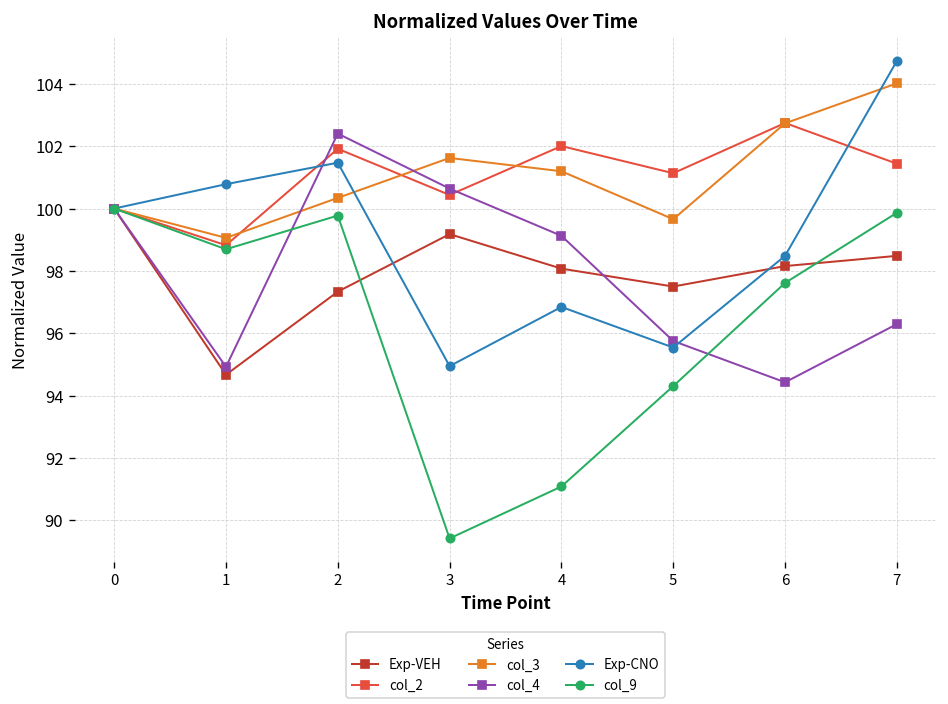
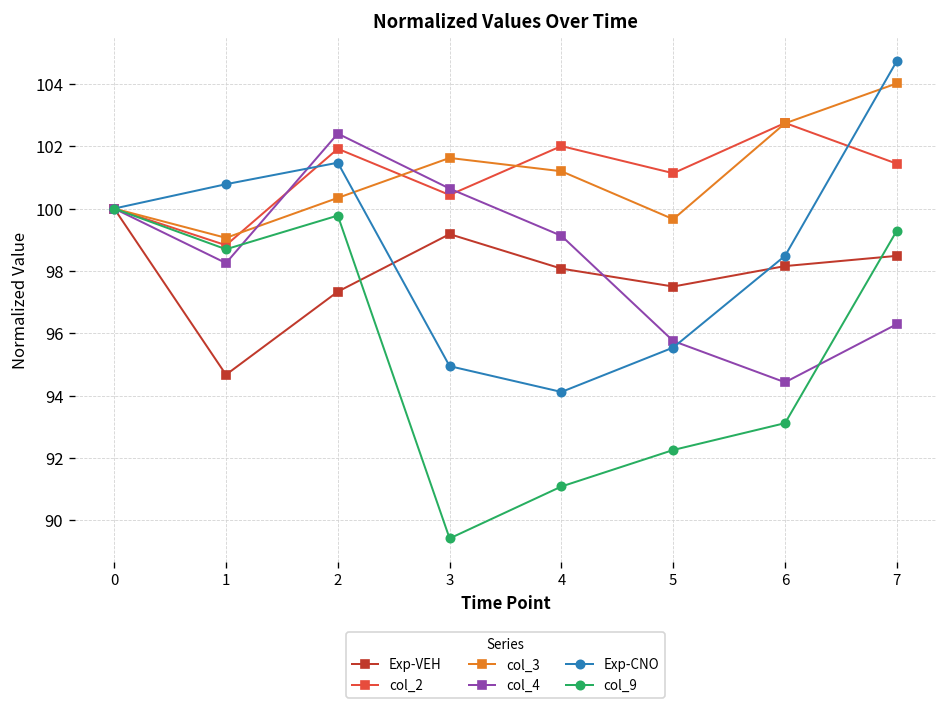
col_4, 1: 94.9 -> 98.3
Exp-CNO, 4: 96.8 -> 94.1
col_9, 5: 94.3 -> 92.3
col_9, 6: 97.6 -> 93.1
col_9, 7: 99.9 -> 99.3
